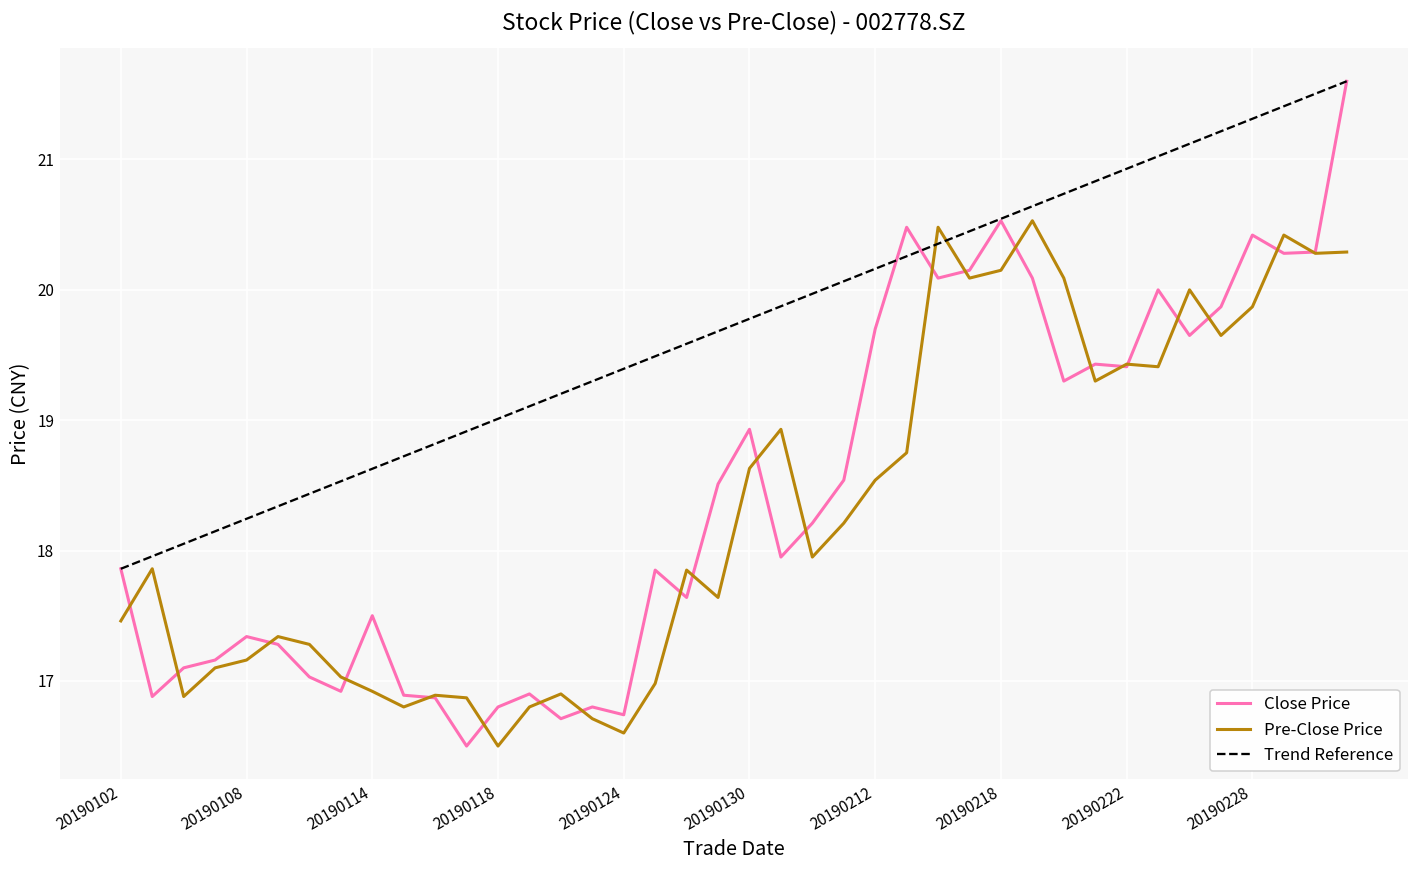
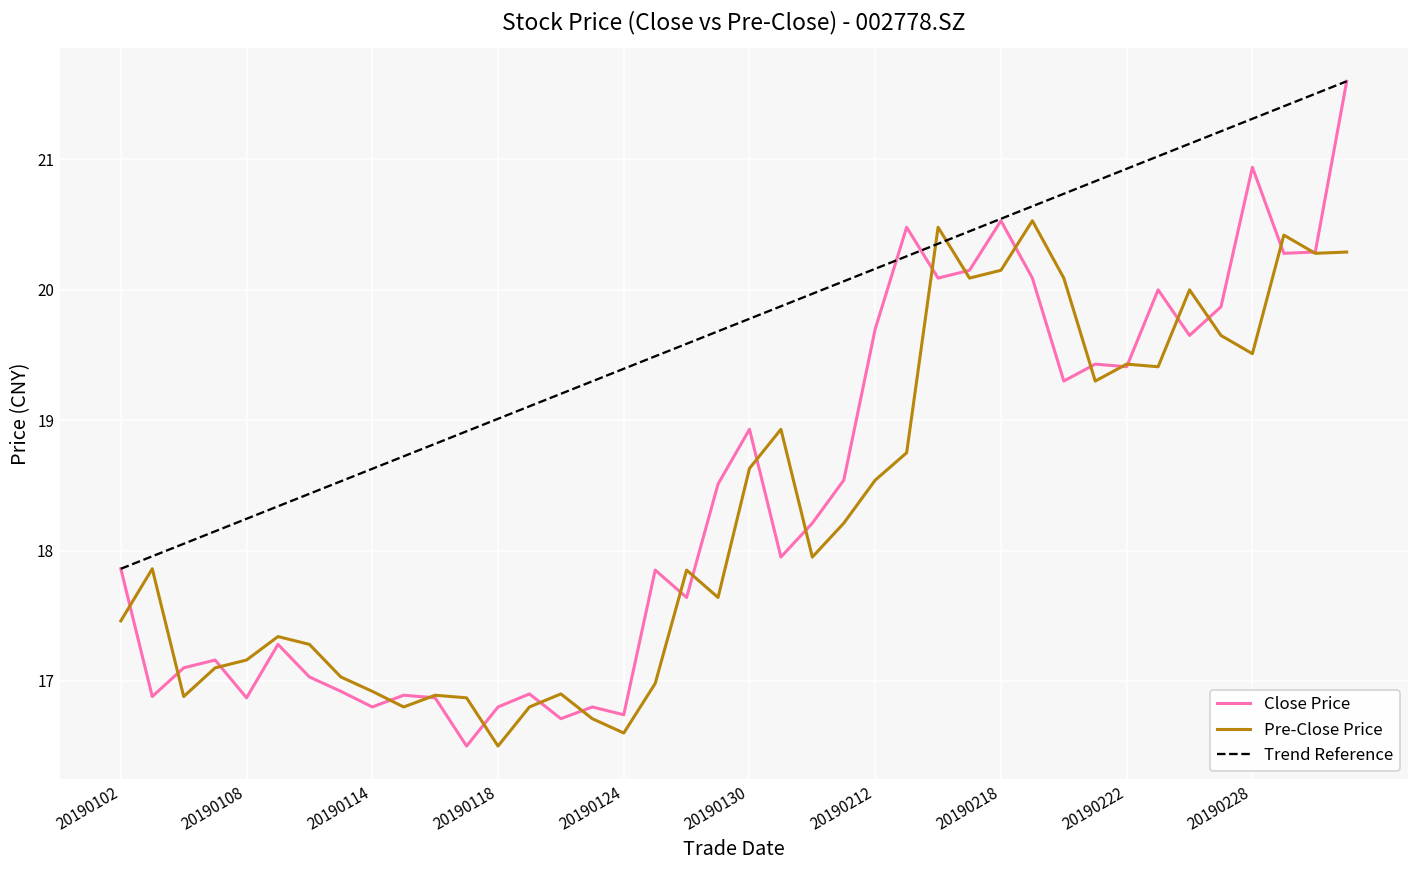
Close Price, 20190108: 17.34 -> 16.87
Close Price, 20190114: 17.5 -> 16.8
Close Price, 20190228: 20.42 -> 20.94
Pre-Close Price, 20190228: 19.87 -> 19.51
